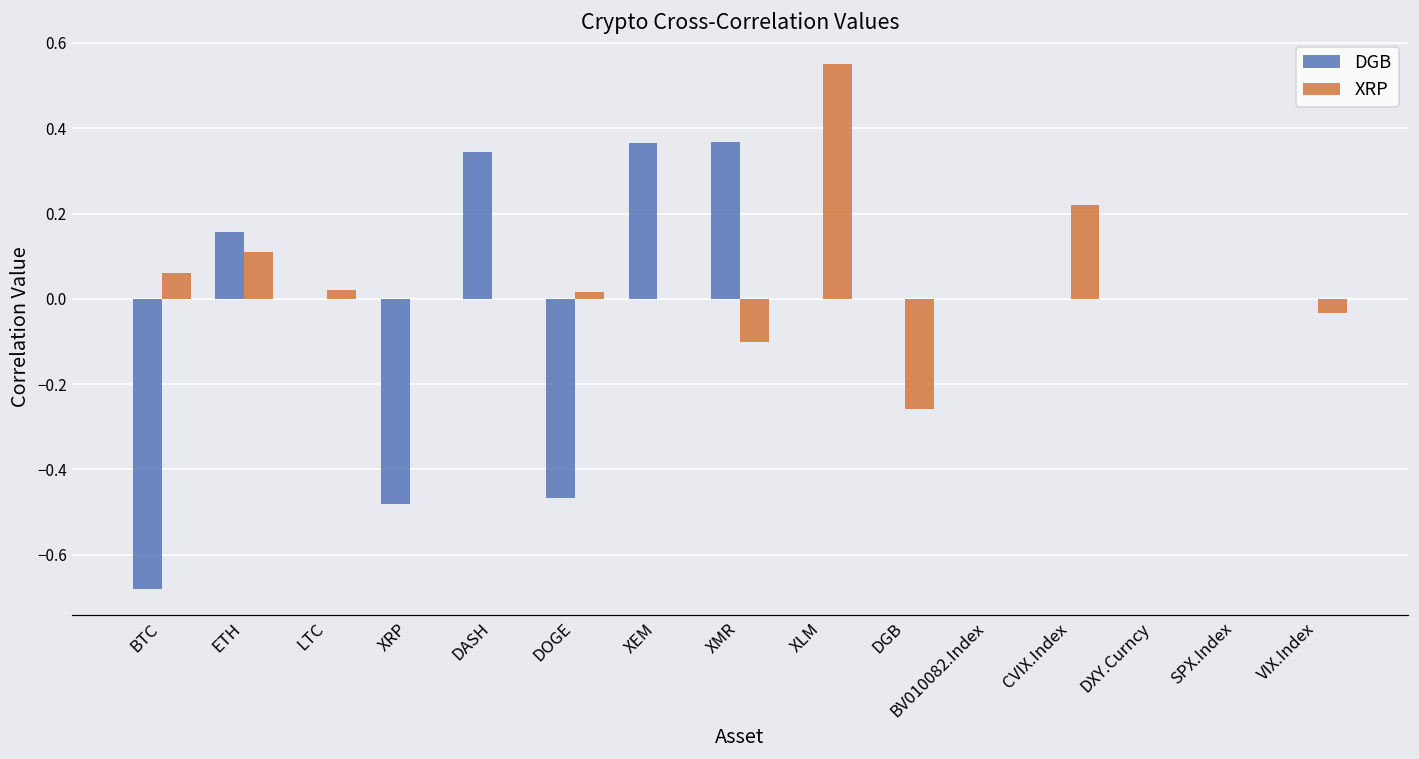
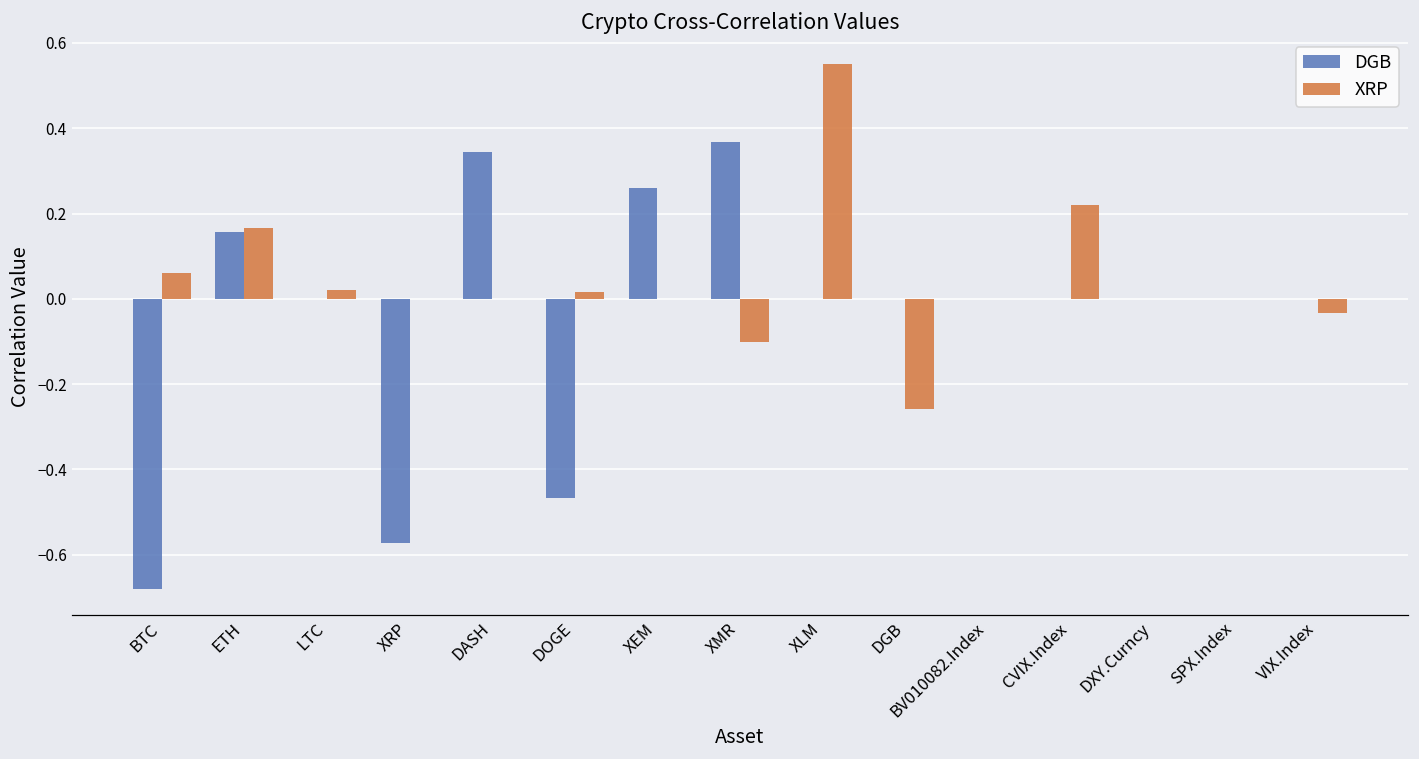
XRP, ETH: 0.11 -> 0.17
DGB, XRP: -0.48 -> -0.57
DGB, XEM: 0.37 -> 0.26
